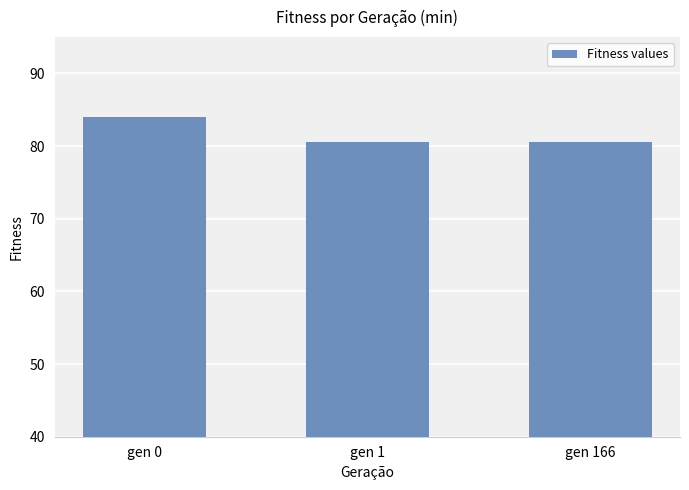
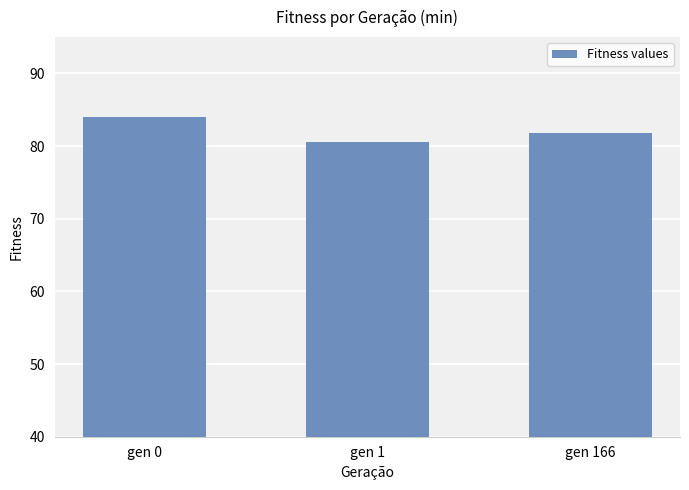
gen 166: 81 -> 82
